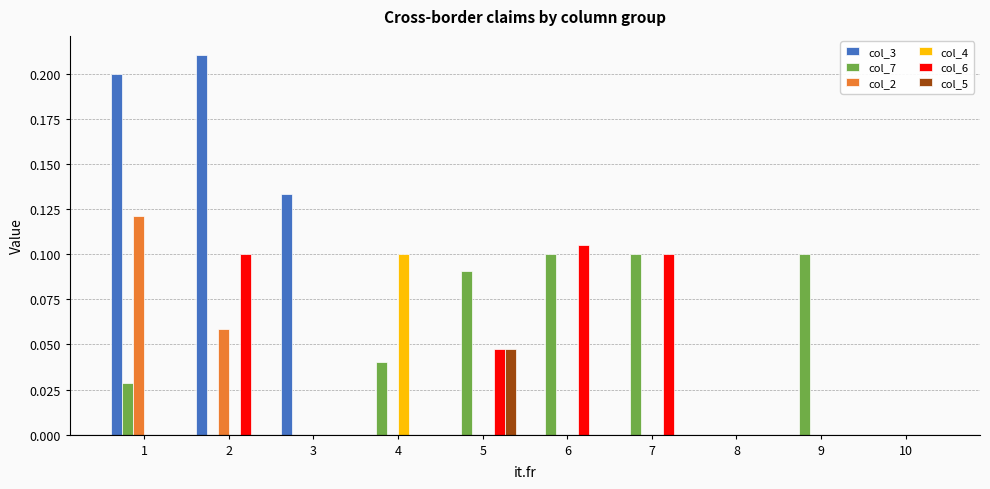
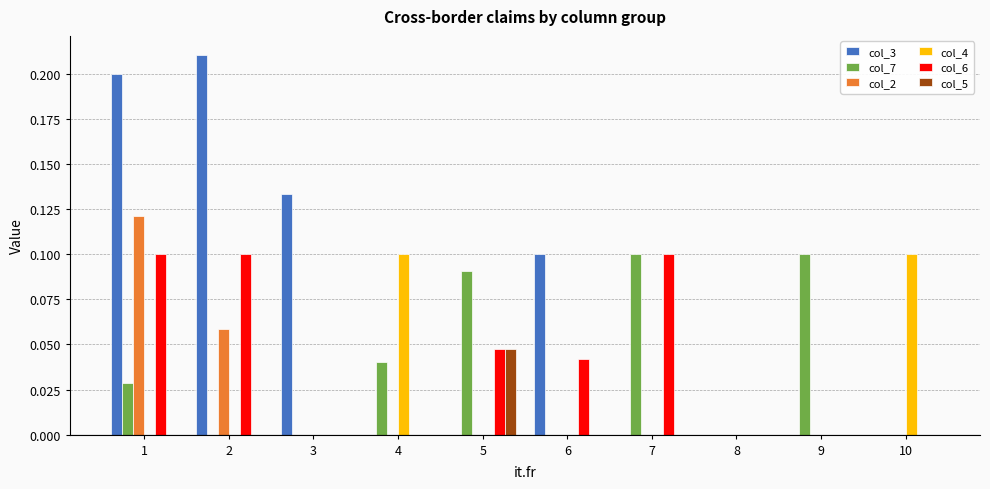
col_6, 1: 0.0 -> 0.1
col_3, 6: 0.0 -> 0.1
col_7, 6: 0.1 -> 0.0
col_6, 6: 0.105 -> 0.042
col_4, 10: 0.0 -> 0.1
